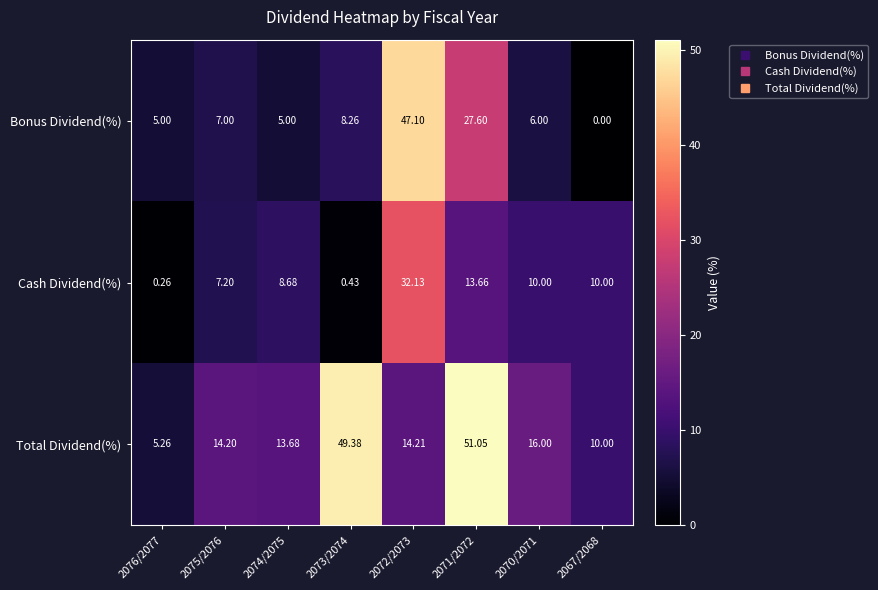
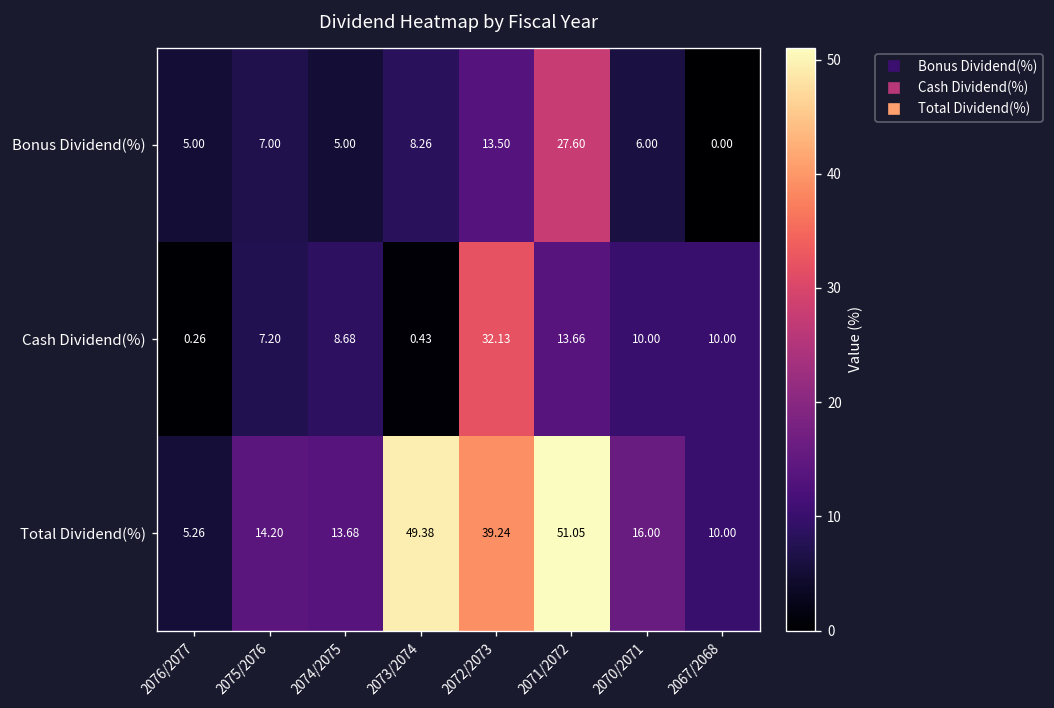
Bonus Dividend(%), 2072/2073: 47.10 -> 13.50
Total Dividend(%), 2072/2073: 14.21 -> 39.24
